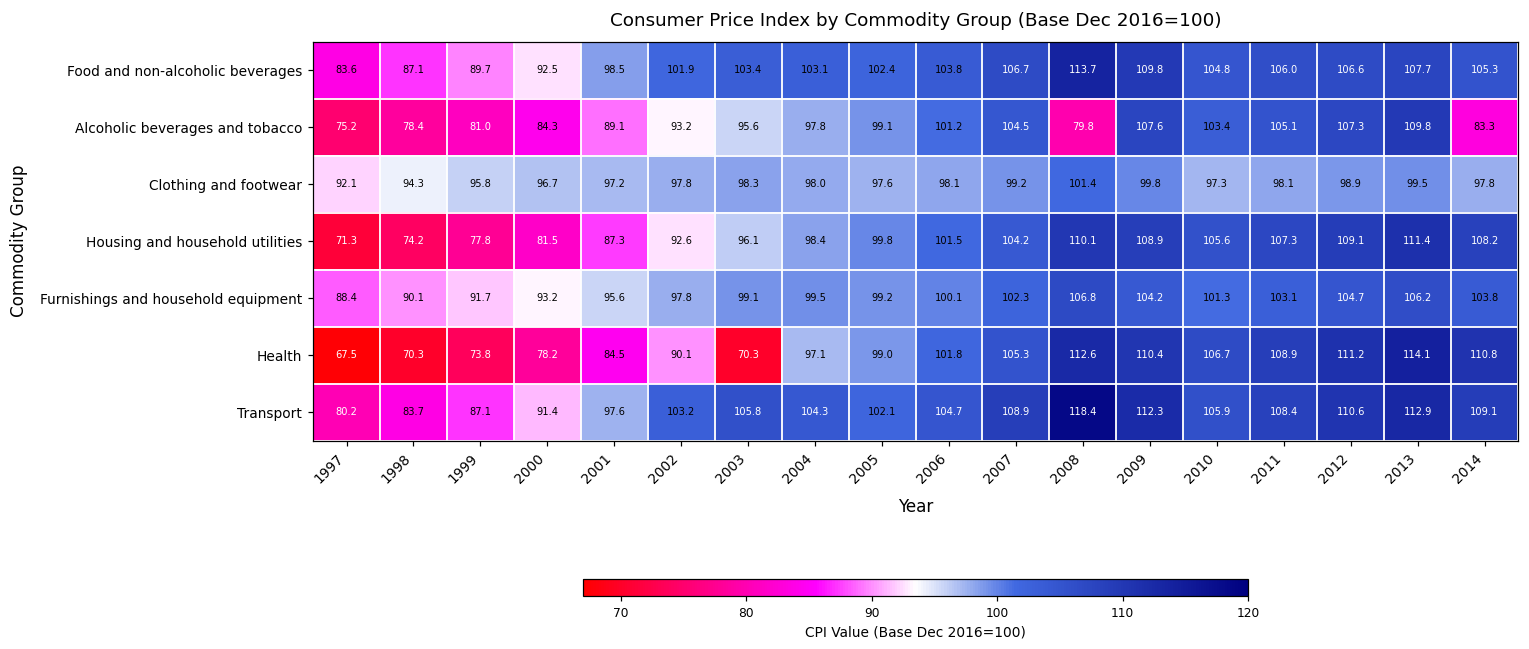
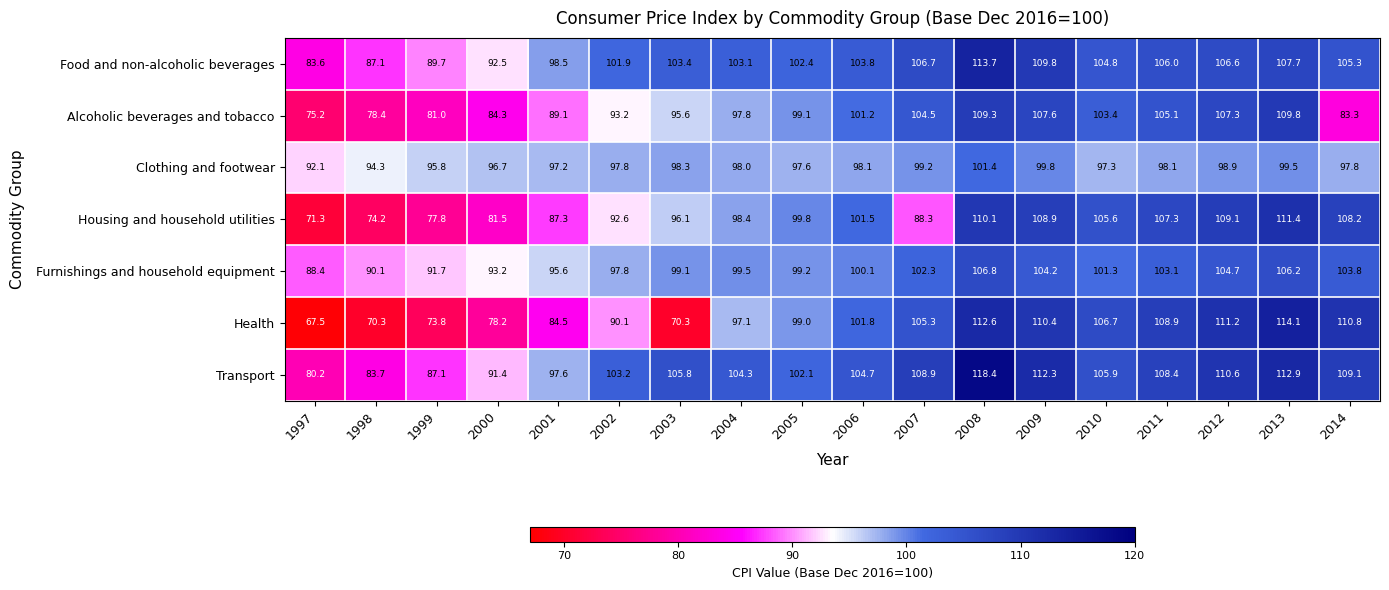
Alcoholic beverages and tobacco, 2008: 79.8 -> 109.3
Housing and household utilities, 2007: 104.2 -> 88.3
